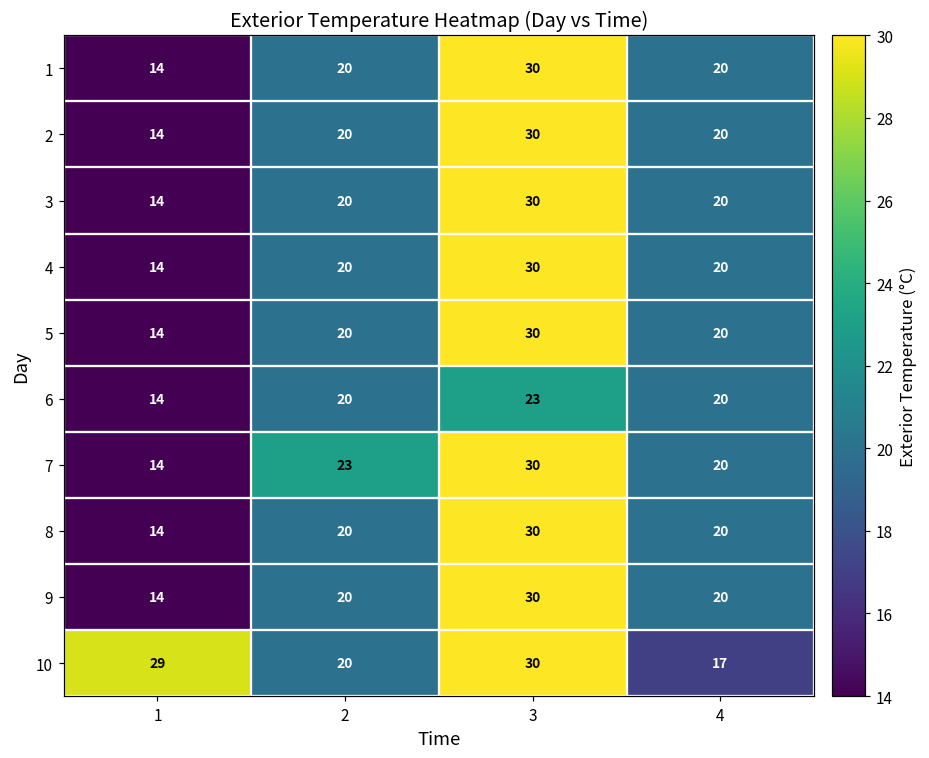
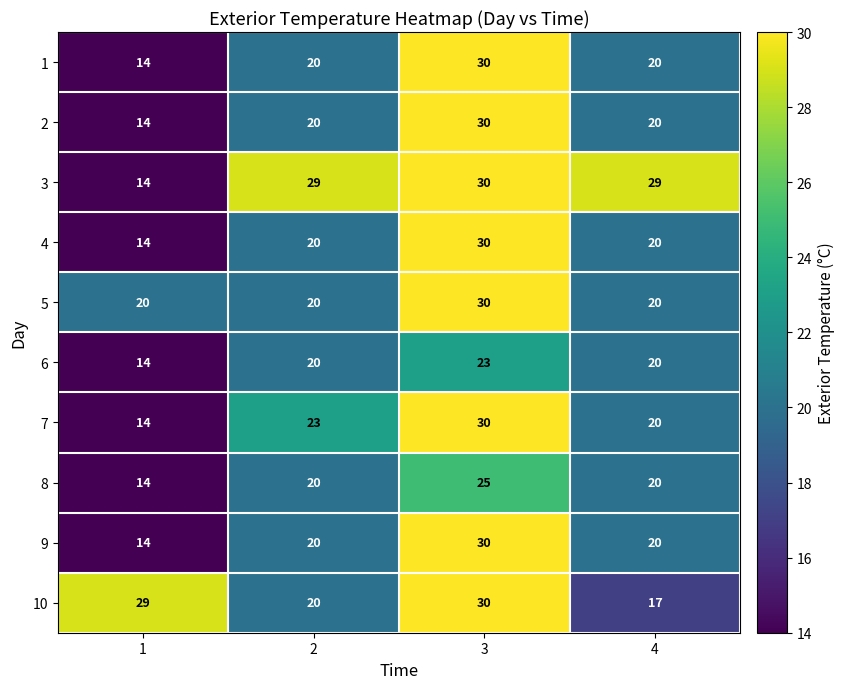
3, 2: 20 -> 29
3, 4: 20 -> 29
5, 1: 14 -> 20
8, 3: 30 -> 25
